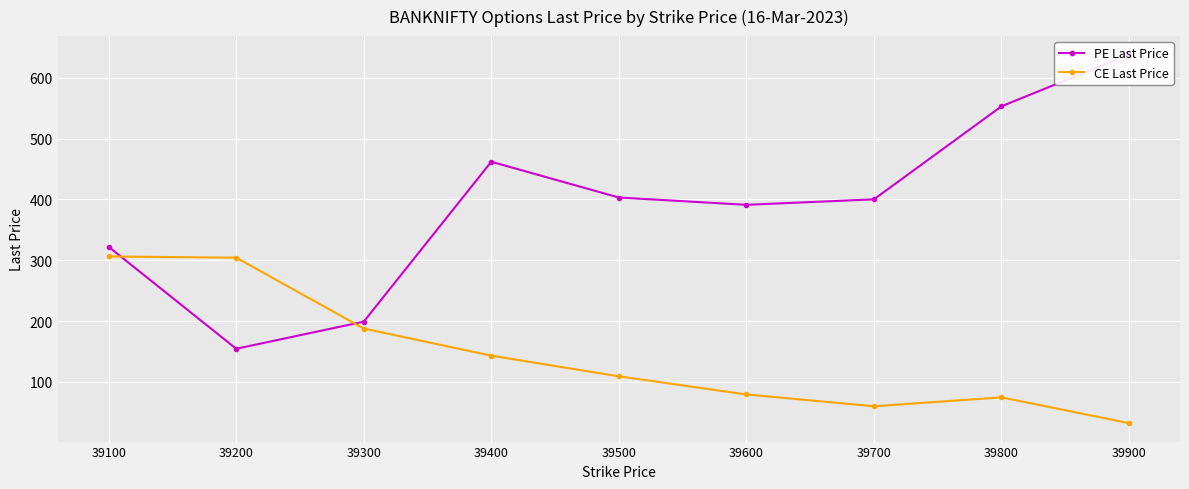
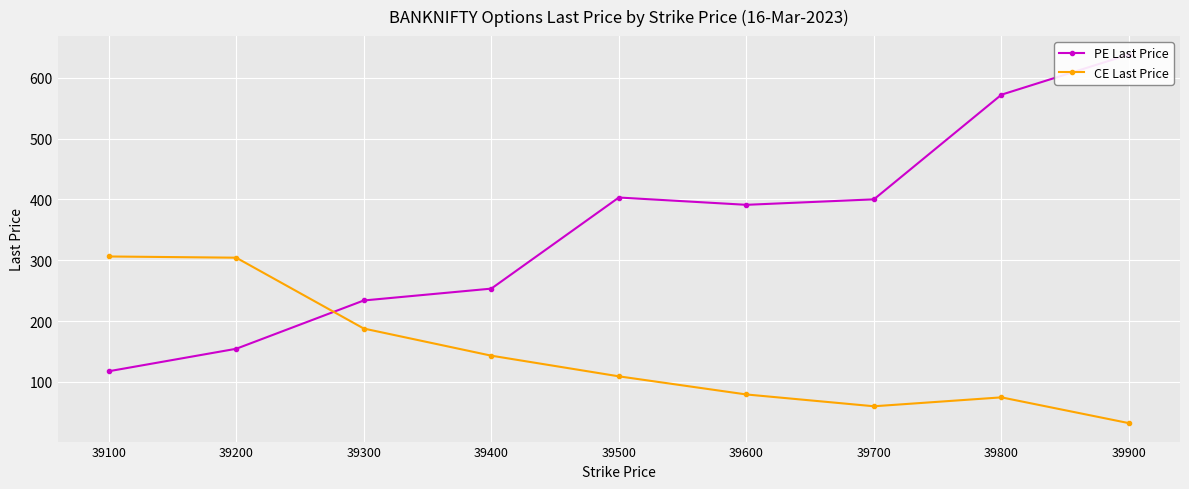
PE Last Price, 39100: 320 -> 120
PE Last Price, 39300: 200 -> 230
PE Last Price, 39400: 460 -> 250
PE Last Price, 39800: 550 -> 570
